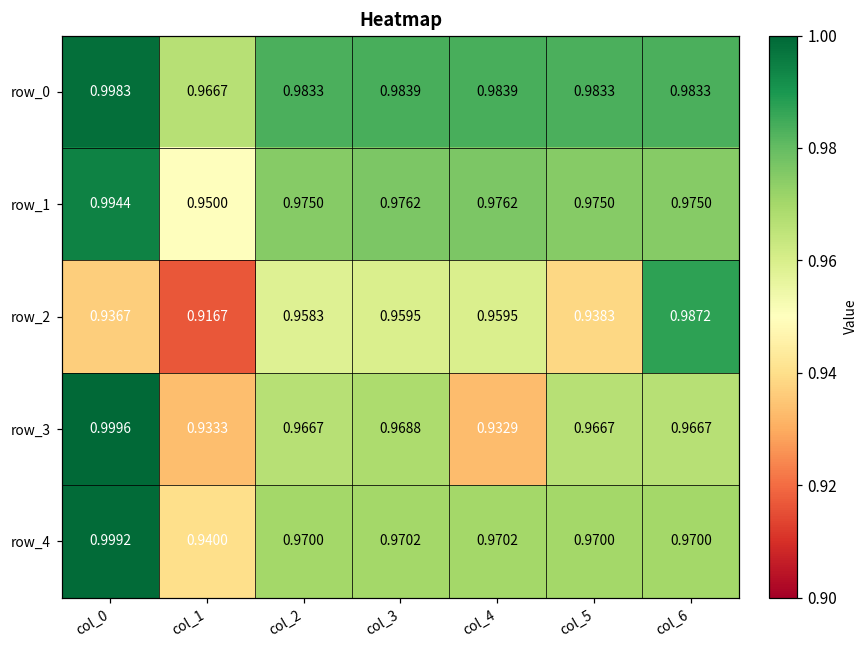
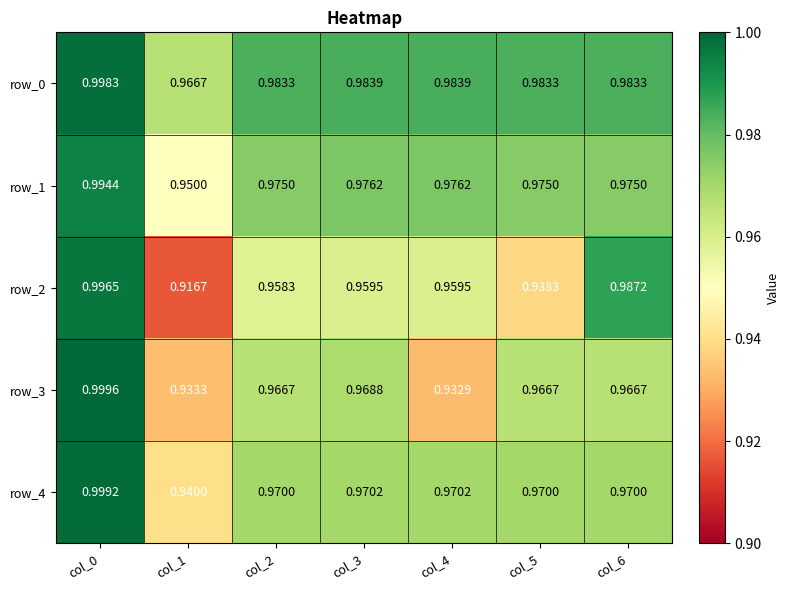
row_2, col_0: 0.9367 -> 0.9965
